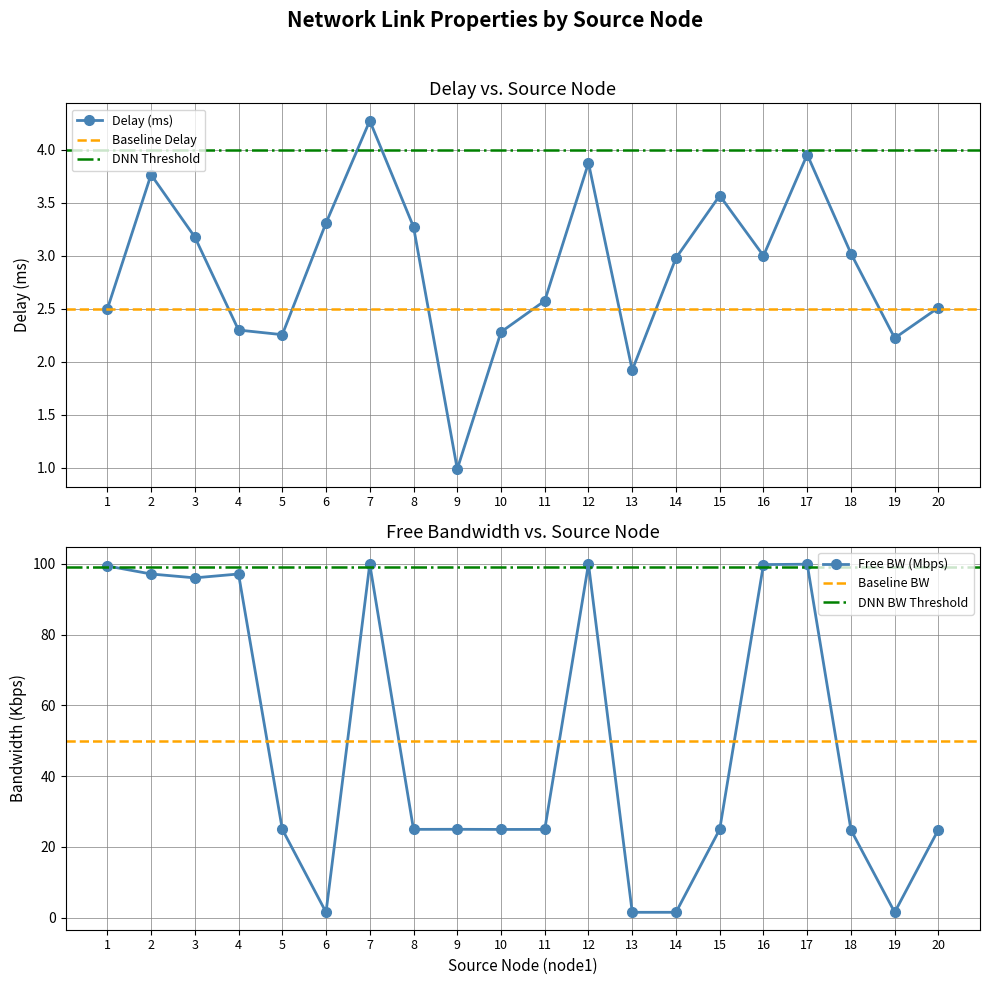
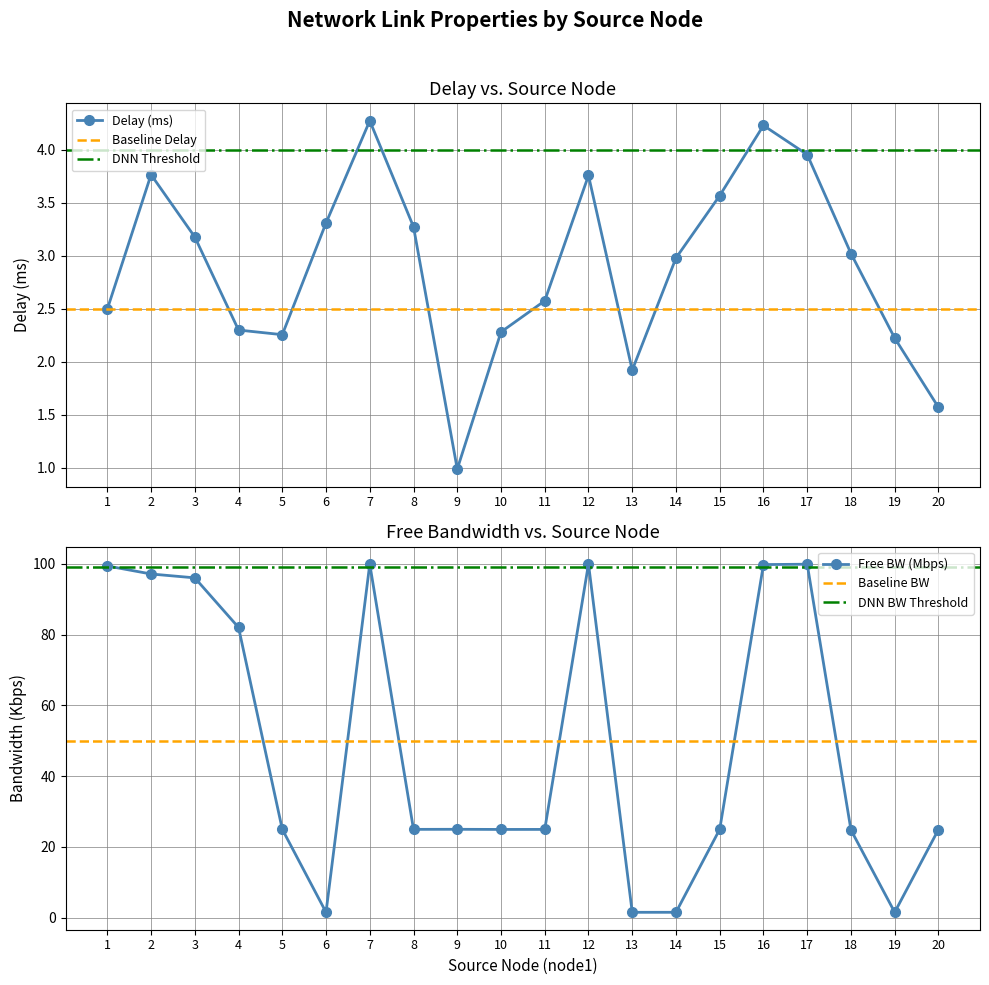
Delay vs. Source Node, 12: 3.88 -> 3.76
Delay vs. Source Node, 16: 3.00 -> 4.23
Delay vs. Source Node, 20: 2.51 -> 1.57
Free Bandwidth vs. Source Node, 4: 97 -> 82
